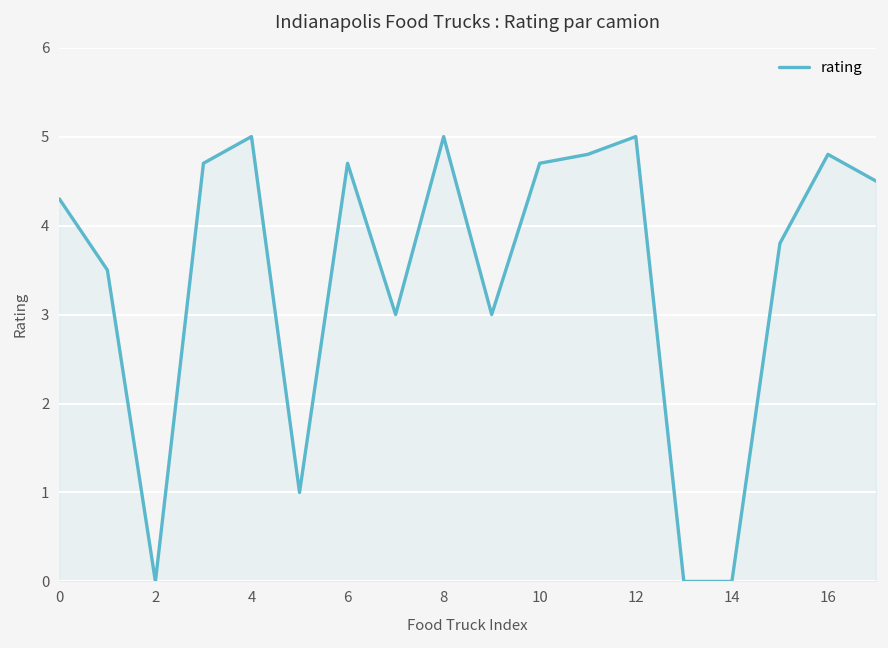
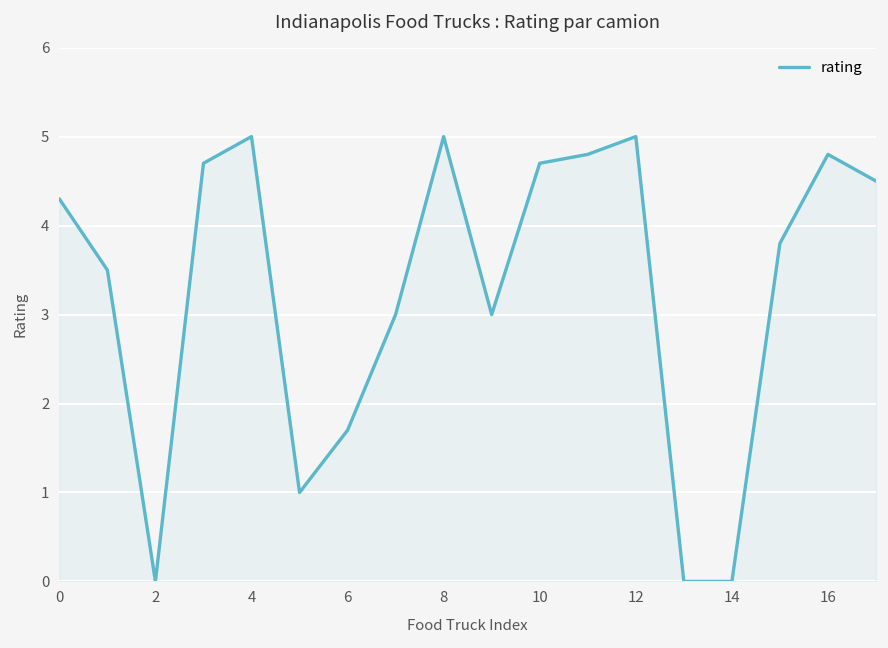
6: 4.7 -> 1.7
